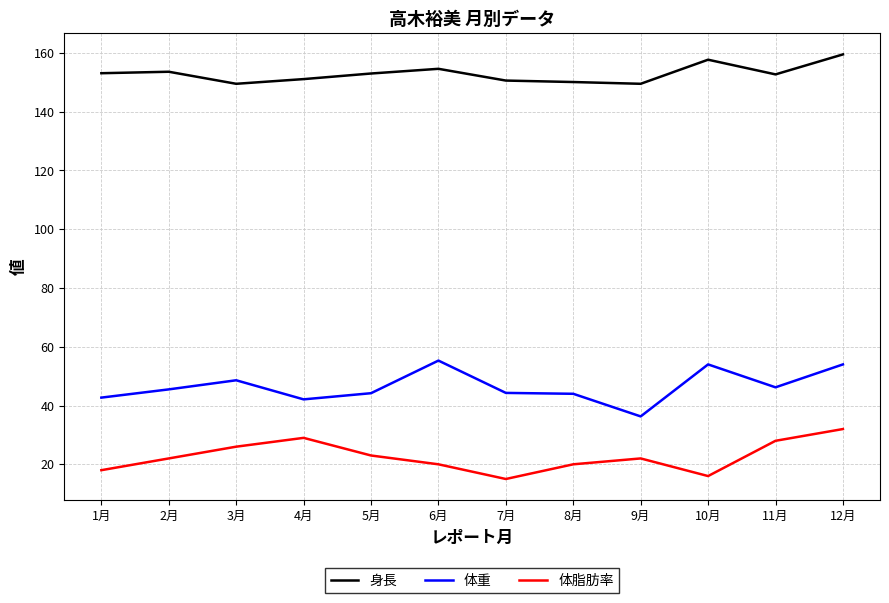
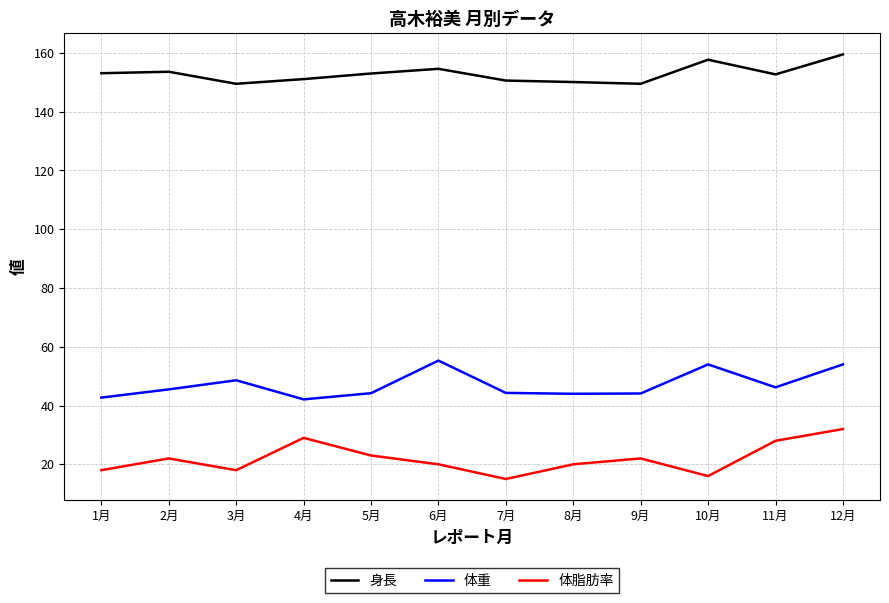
体脂肪率, 3月: 26 -> 18
体重, 9月: 36 -> 44
